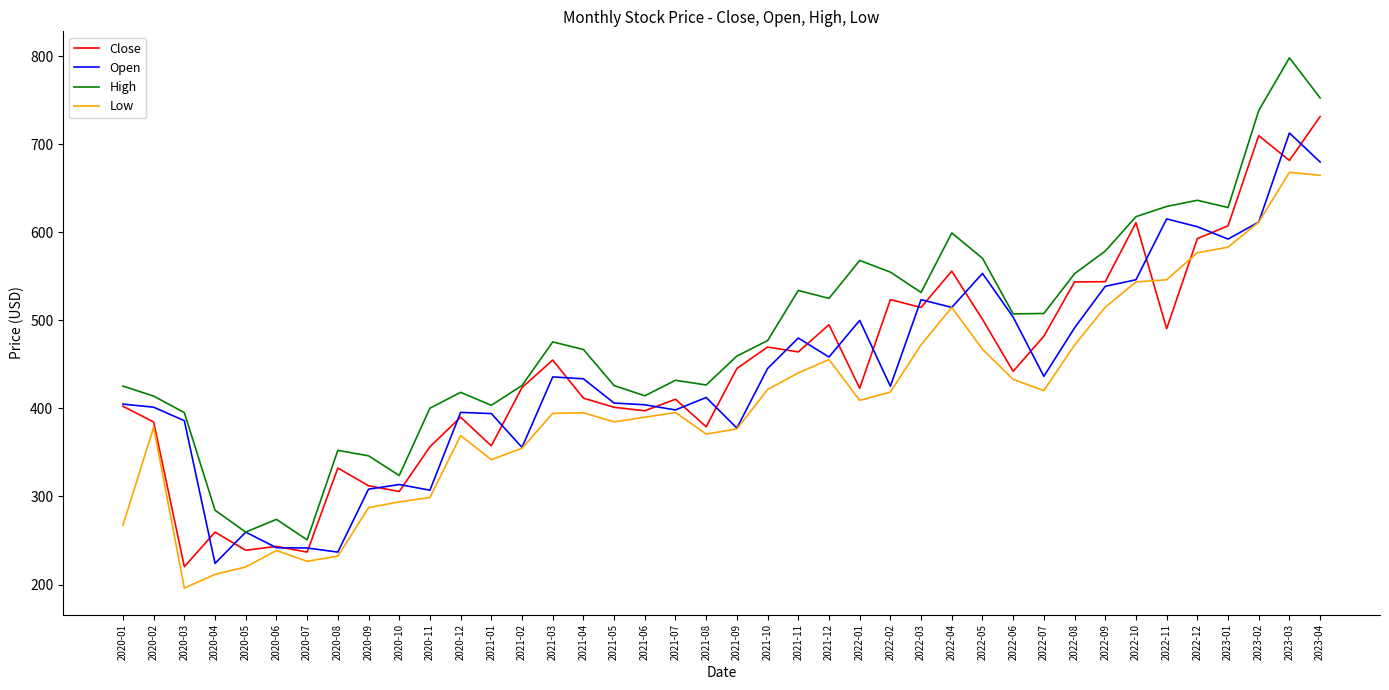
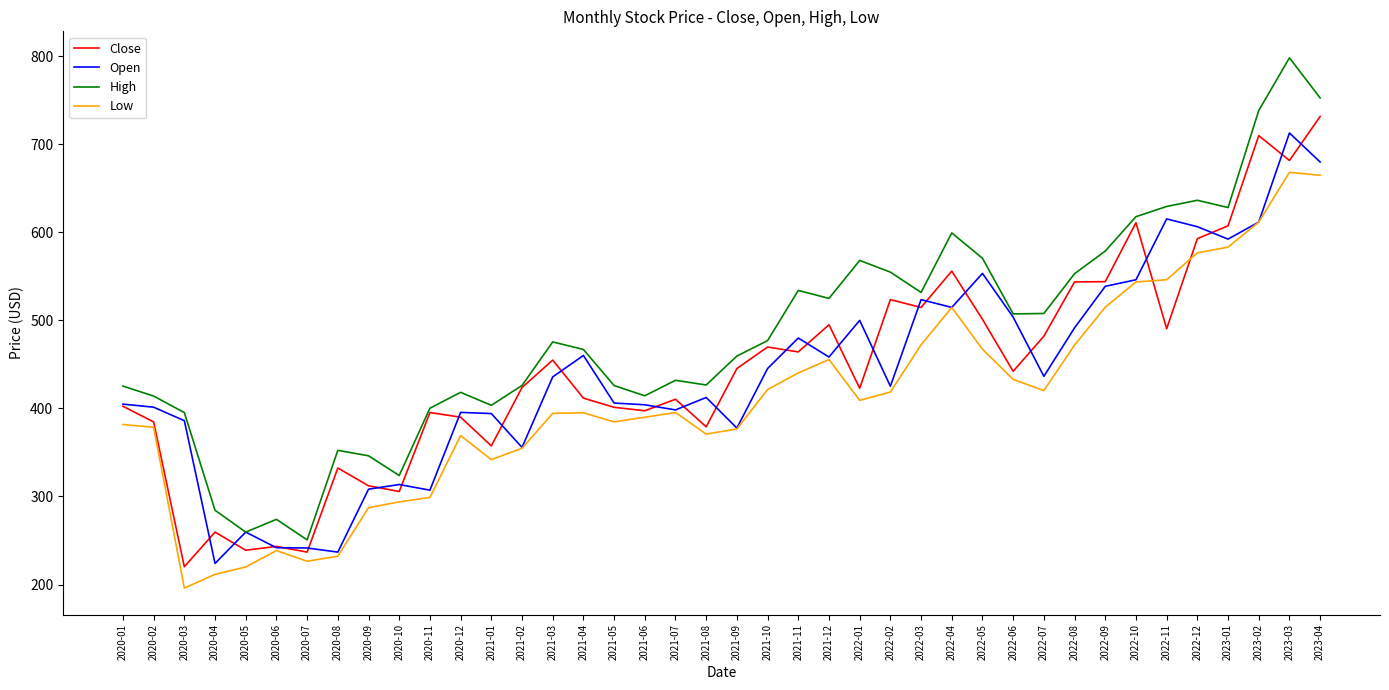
Low, 2020-01: 270 -> 380
Close, 2020-11: 360 -> 400
Open, 2021-04: 430 -> 460
